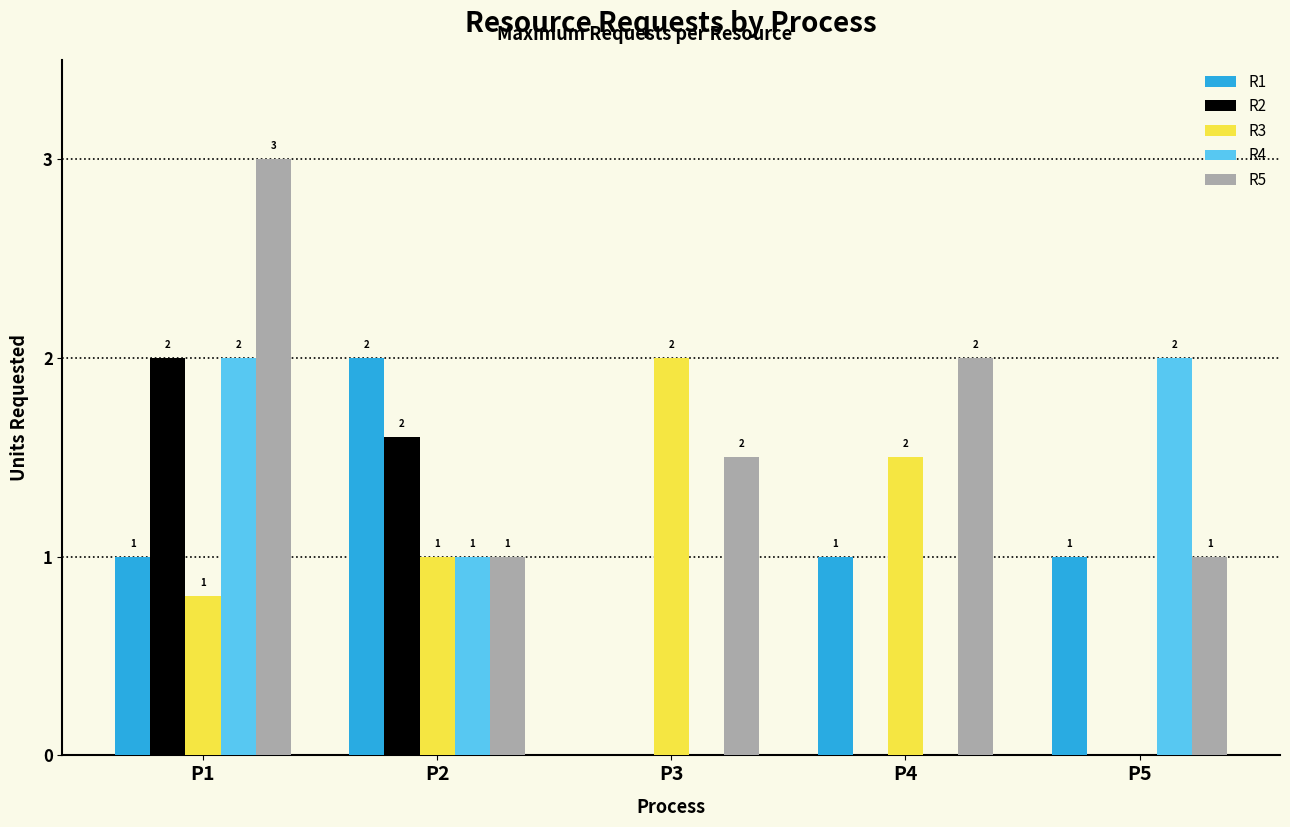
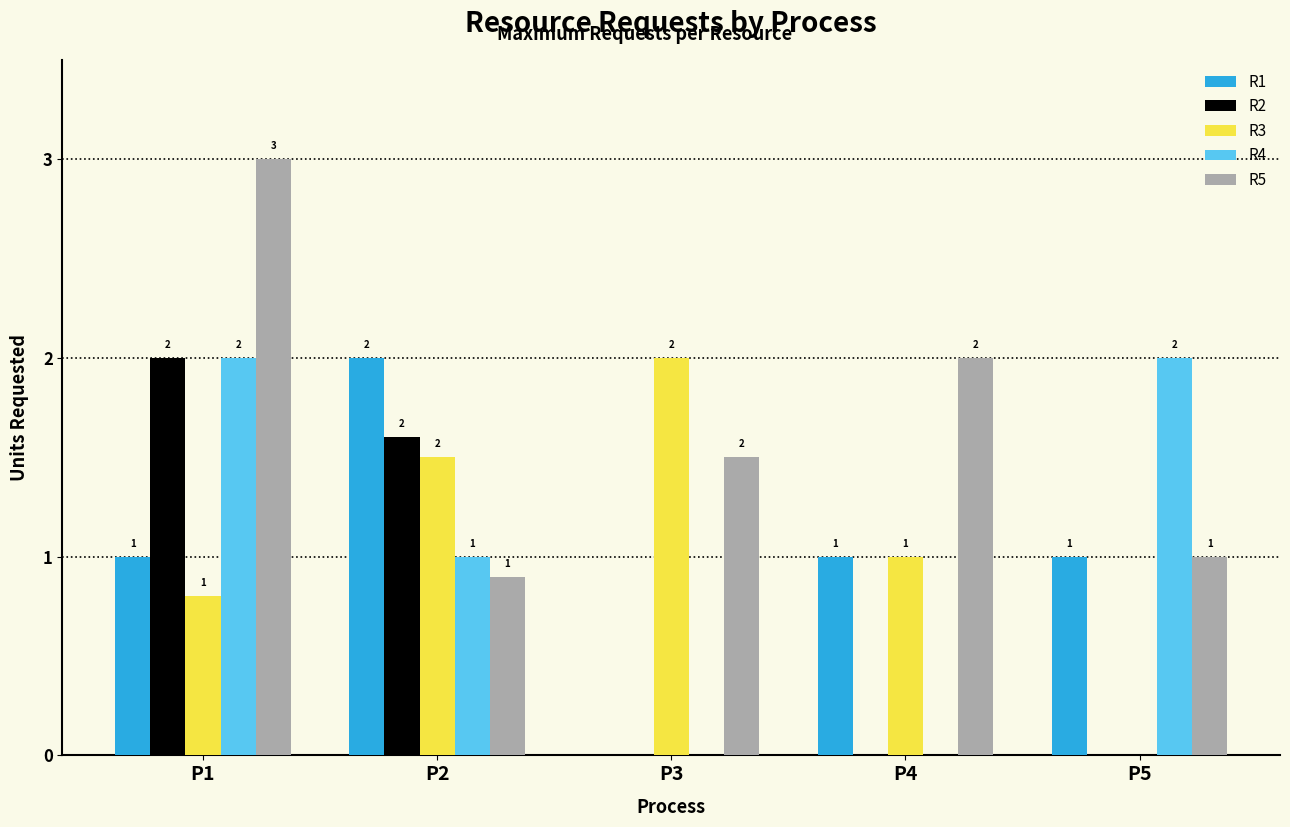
R3, P2: 1 -> 2
R5, P2: 1.0 -> 0.9
R3, P4: 2 -> 1
